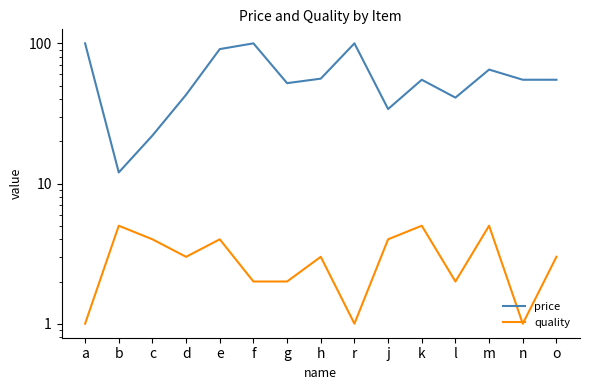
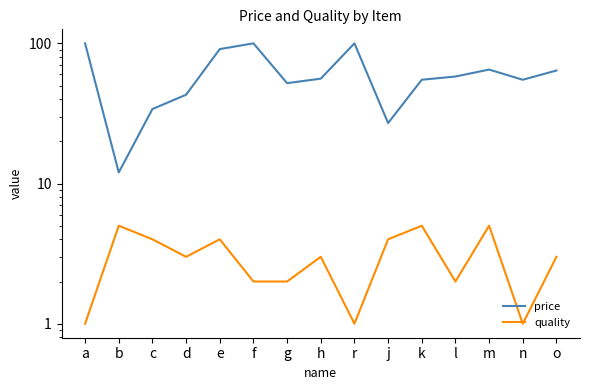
price, c: 22 -> 34
price, j: 34 -> 27
price, l: 41 -> 58
price, o: 55 -> 60
